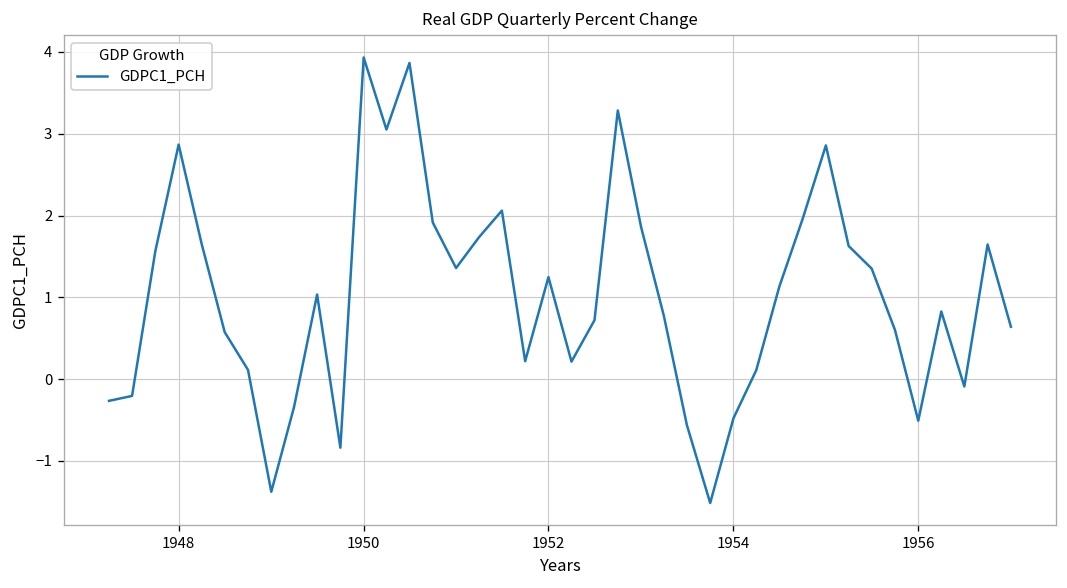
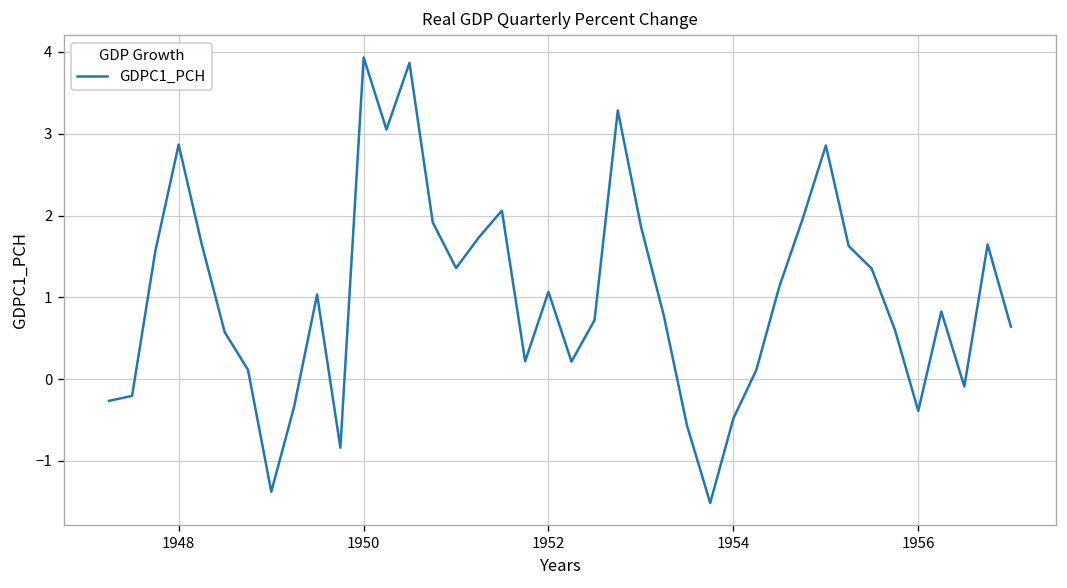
1952: 1.2 -> 1.1
1956: -0.5 -> -0.4
